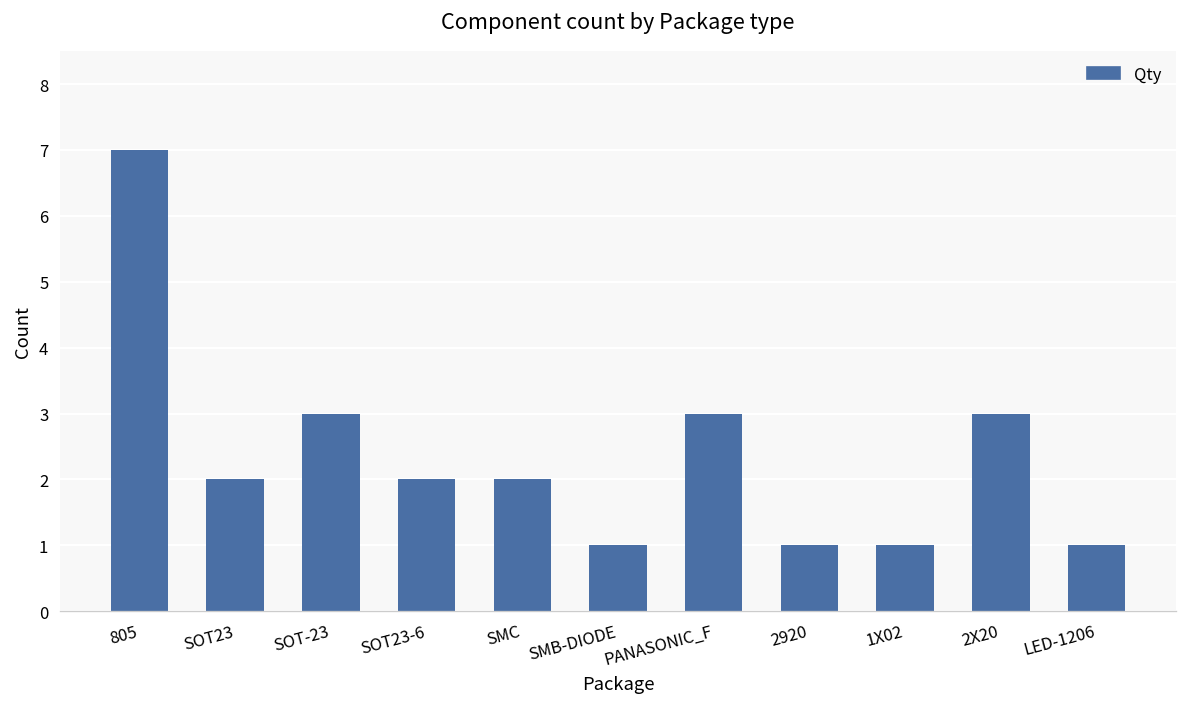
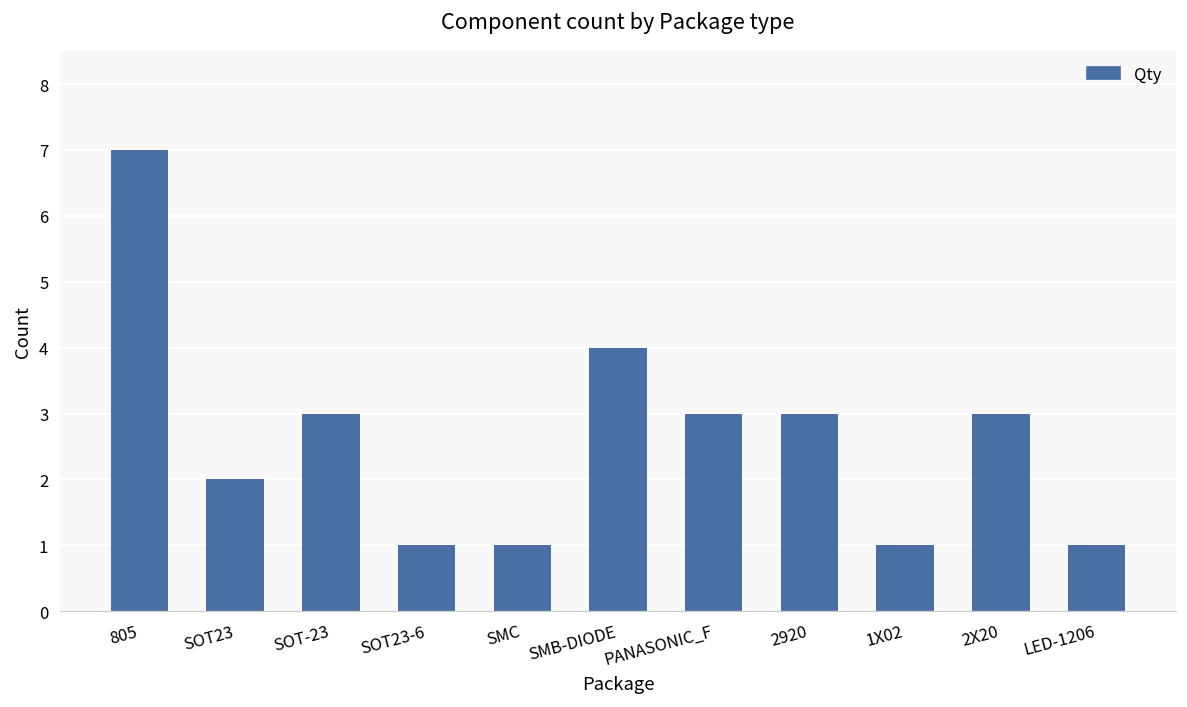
SOT23-6: 2 -> 1
SMC: 2 -> 1
SMB-DIODE: 1 -> 4
2920: 1 -> 3
